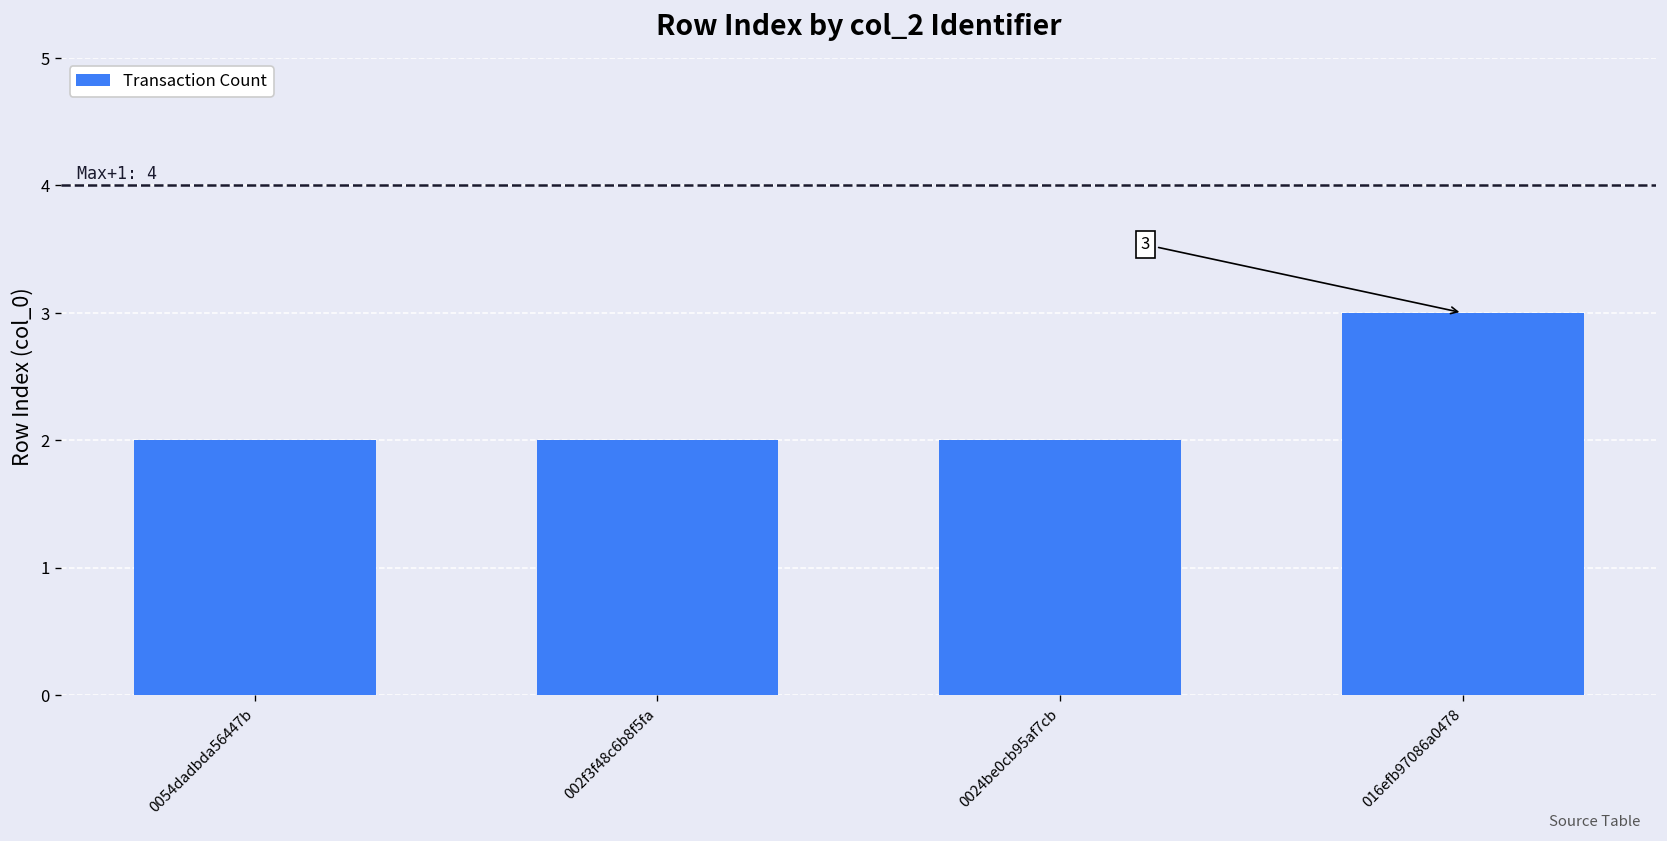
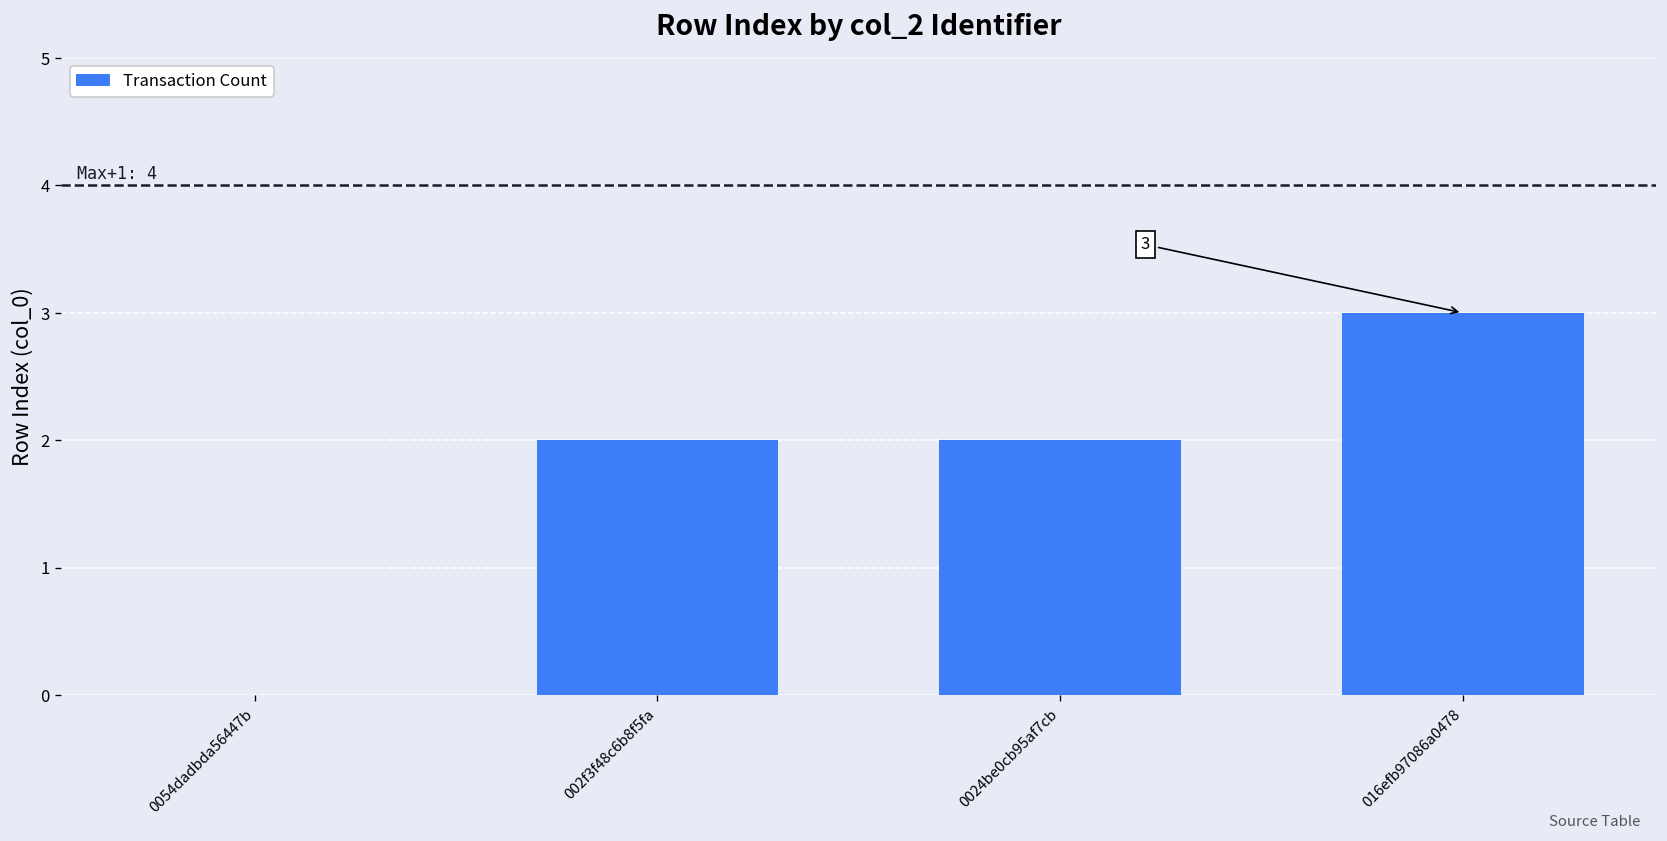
0054dadbda56447b: 2 -> 0
